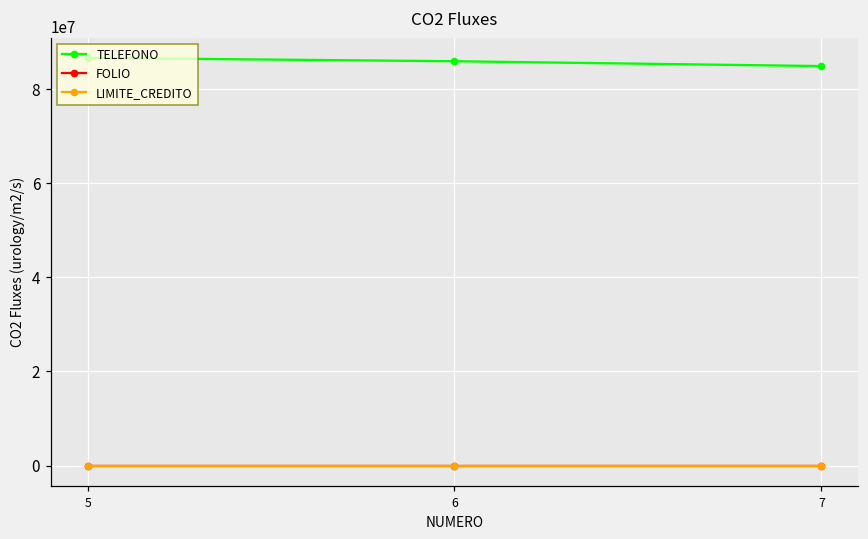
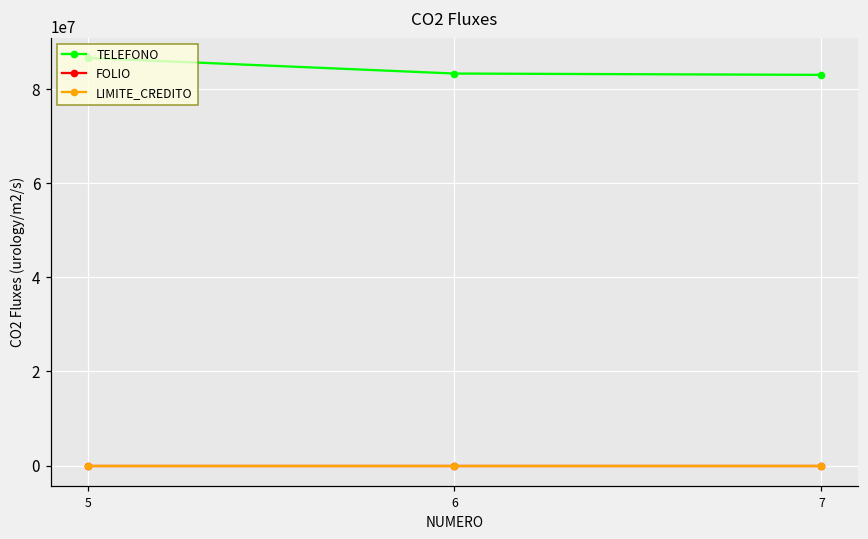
TELEFONO, 6: 86000000 -> 83000000
TELEFONO, 7: 85000000 -> 83000000
